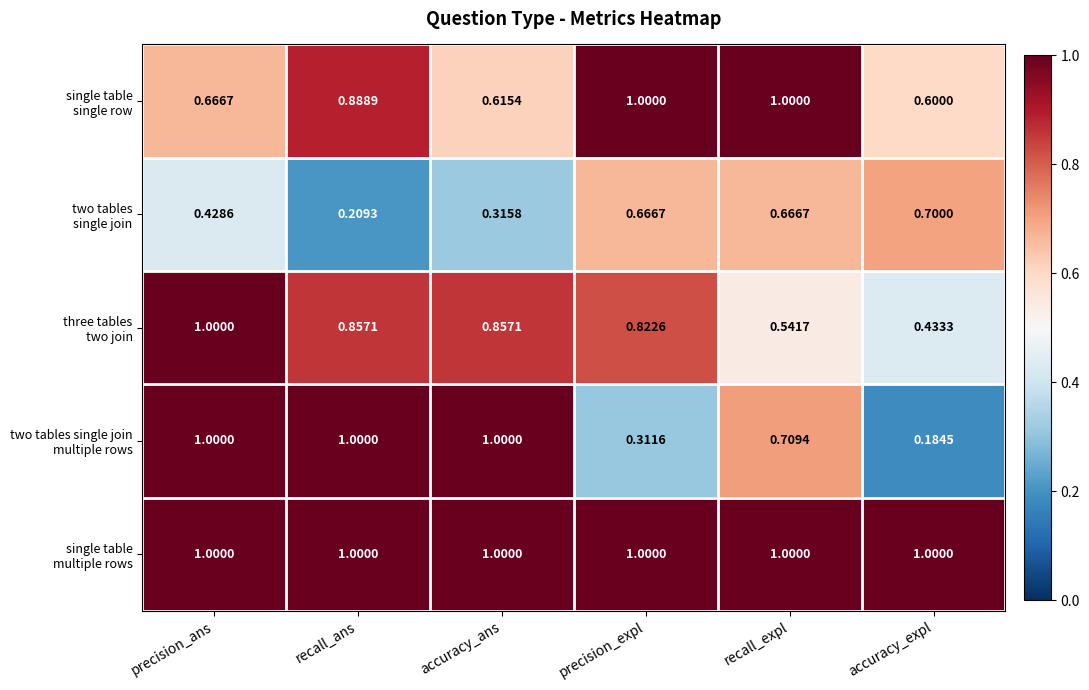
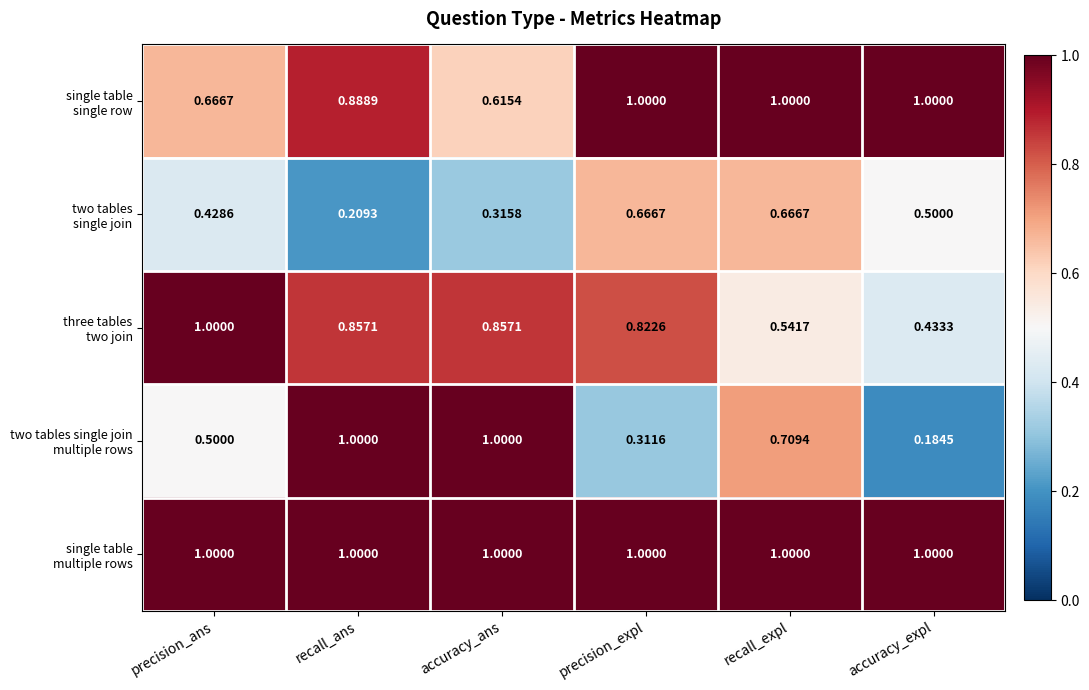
single table single row, accuracy_expl: 0.6000 -> 1.0000
two tables single join, accuracy_expl: 0.7000 -> 0.5000
two tables single join multiple rows, precision_ans: 1.0000 -> 0.5000
